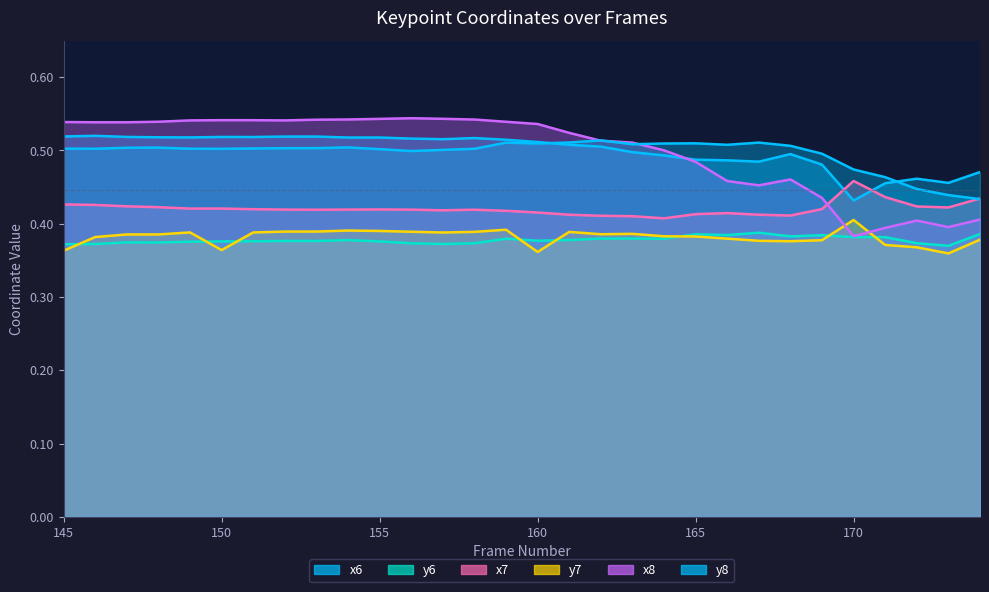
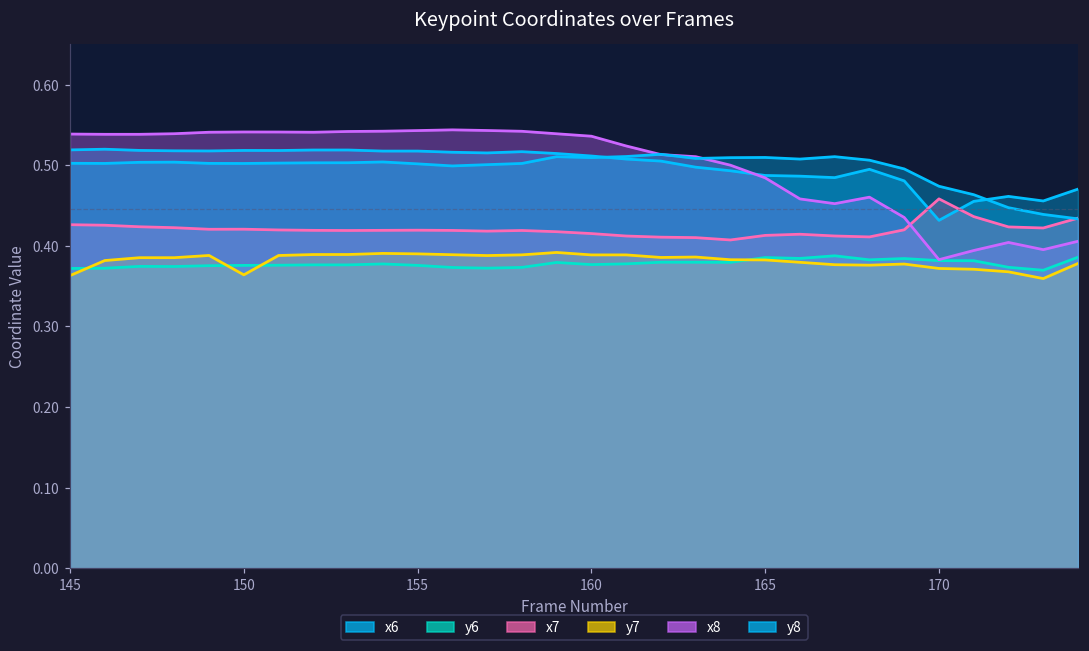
y7, 160: 0.36 -> 0.39
y7, 170: 0.41 -> 0.37
